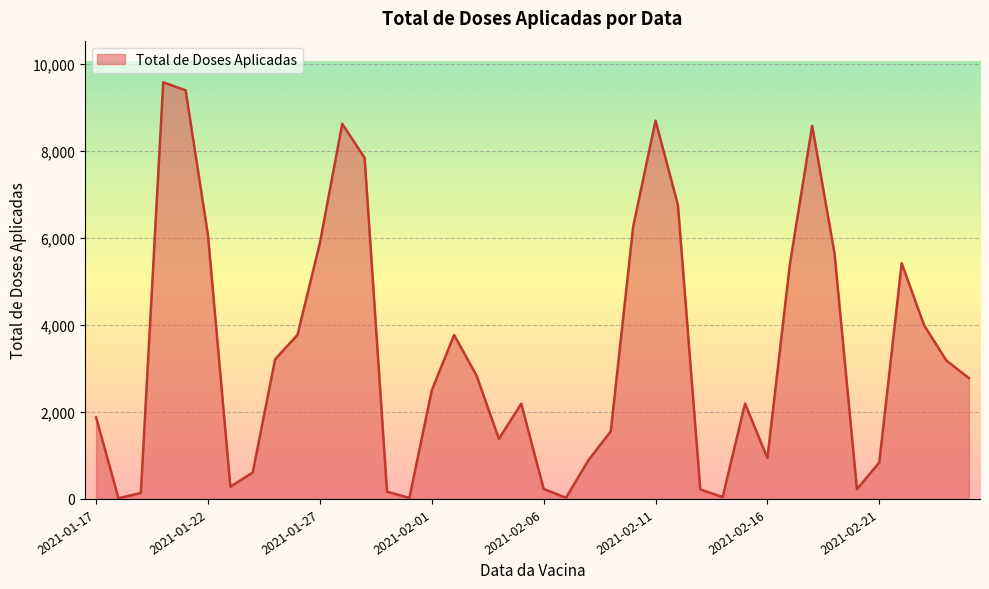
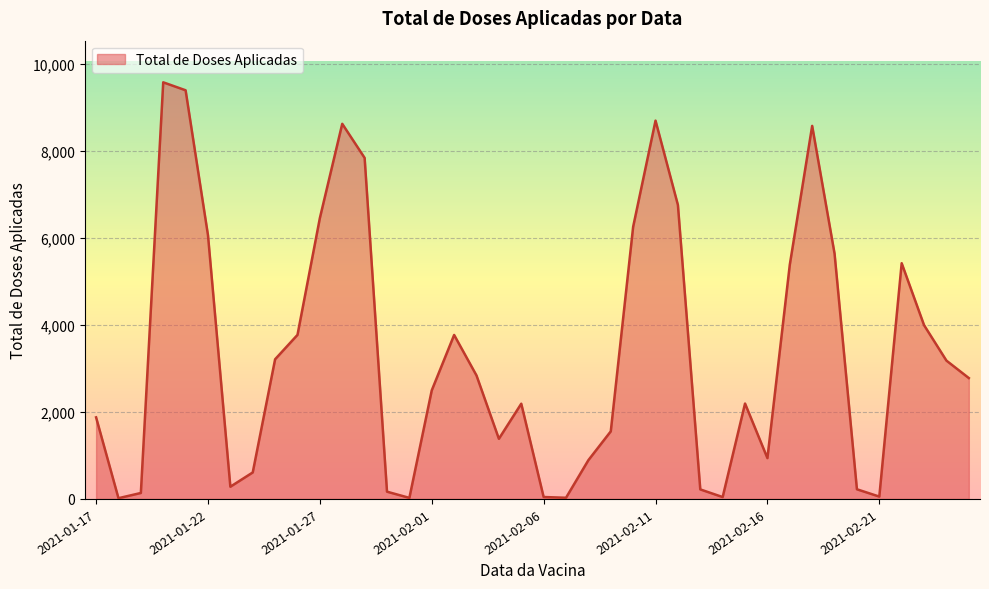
2021-01-27: 5,900 -> 6,500
2021-02-06: 200 -> 0
2021-02-21: 800 -> 100
